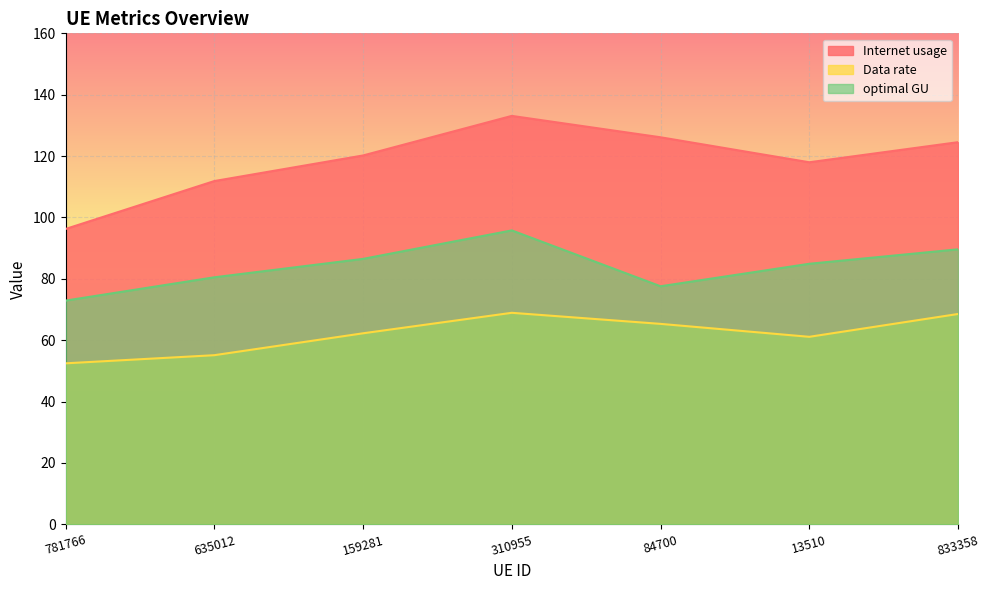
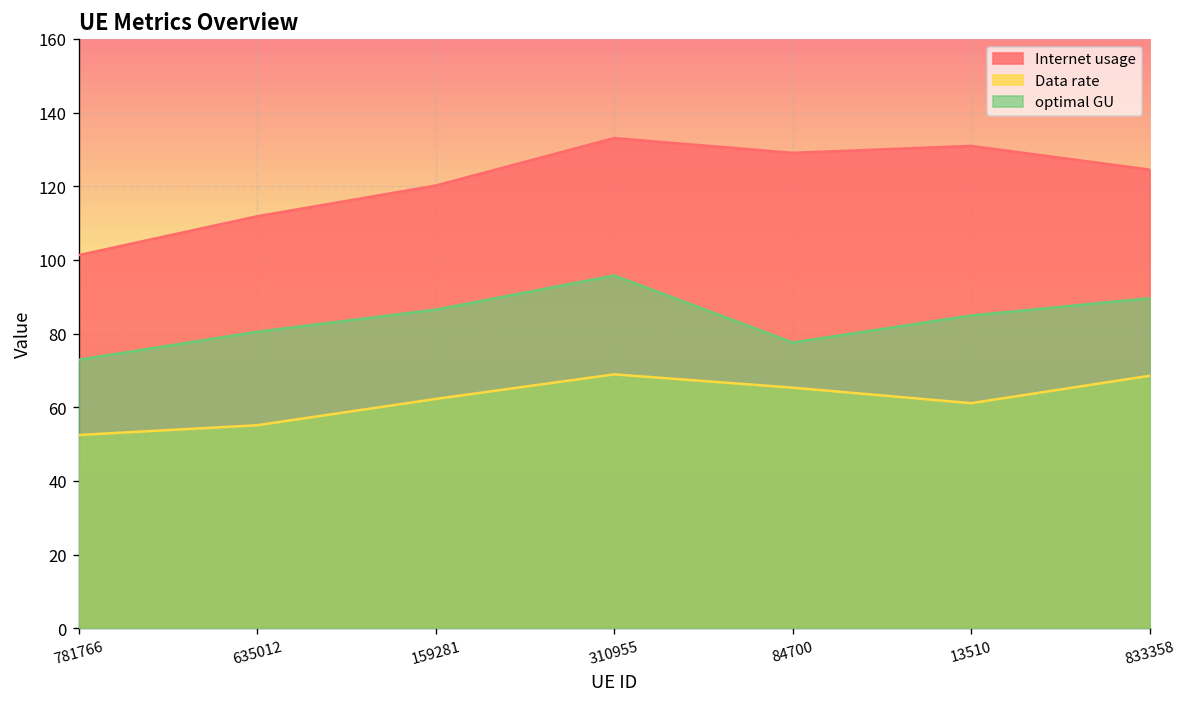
Internet usage, 781766: 96 -> 101
Internet usage, 84700: 126 -> 129
Internet usage, 13510: 118 -> 131
